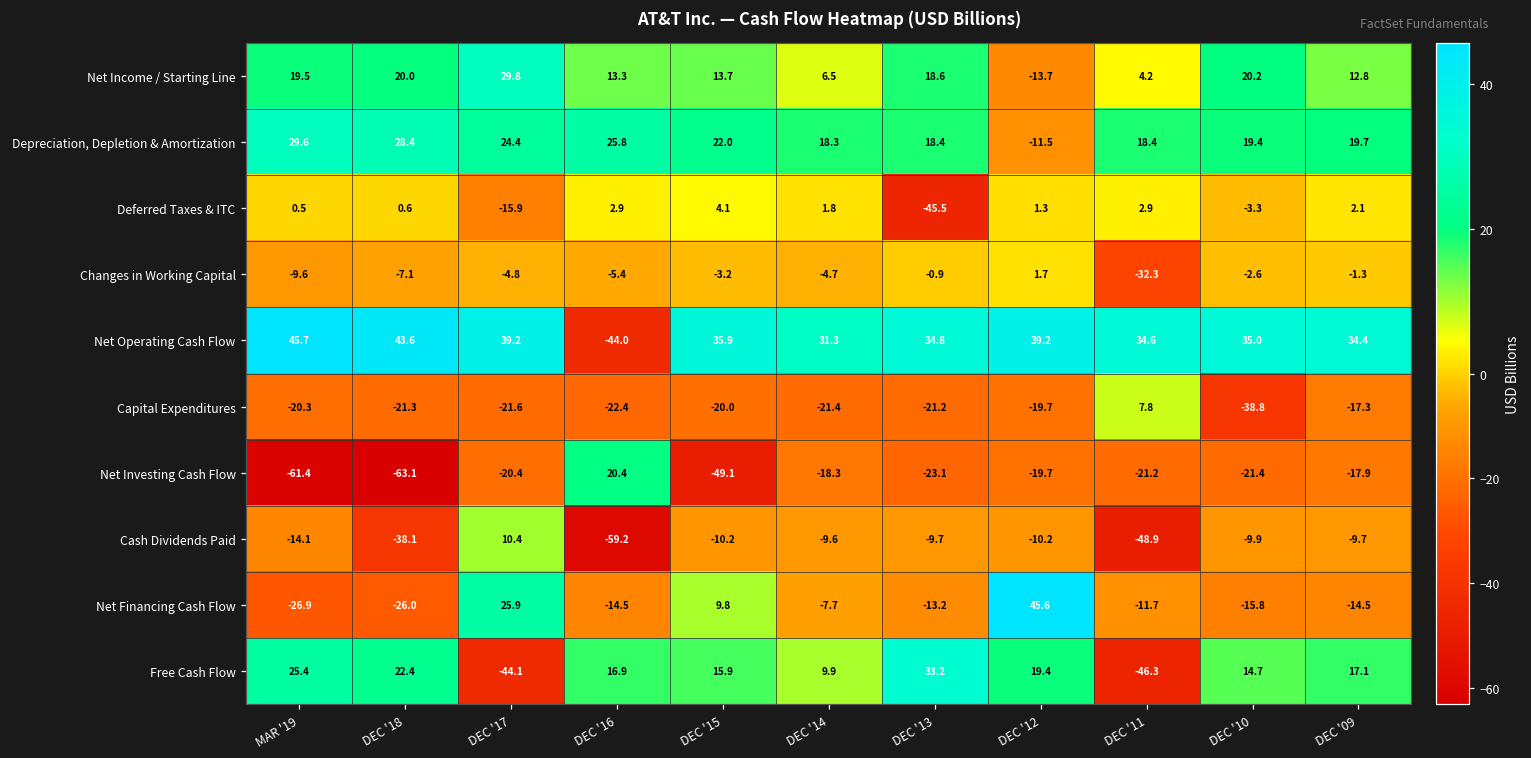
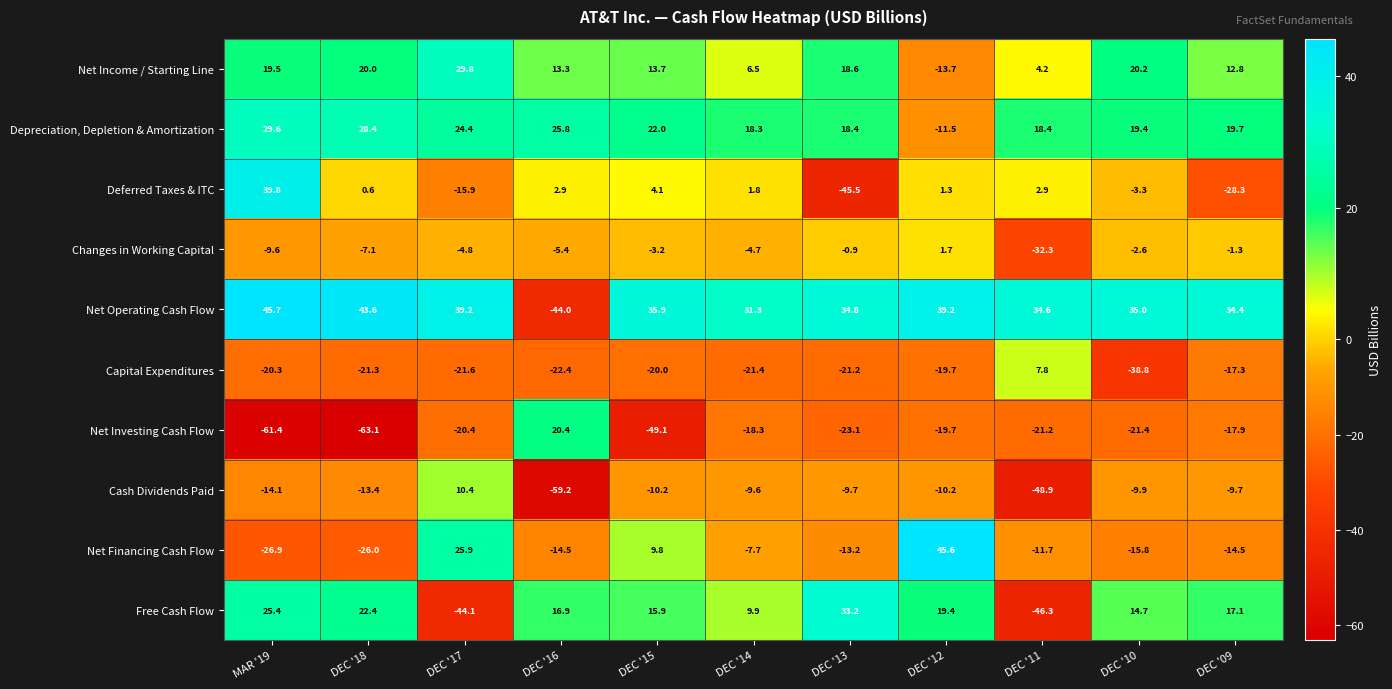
Deferred Taxes & ITC, MAR '19: 0.5 -> 39.8
Deferred Taxes & ITC, DEC '09: 2.1 -> -28.3
Cash Dividends Paid, DEC '18: -38.1 -> -13.4
